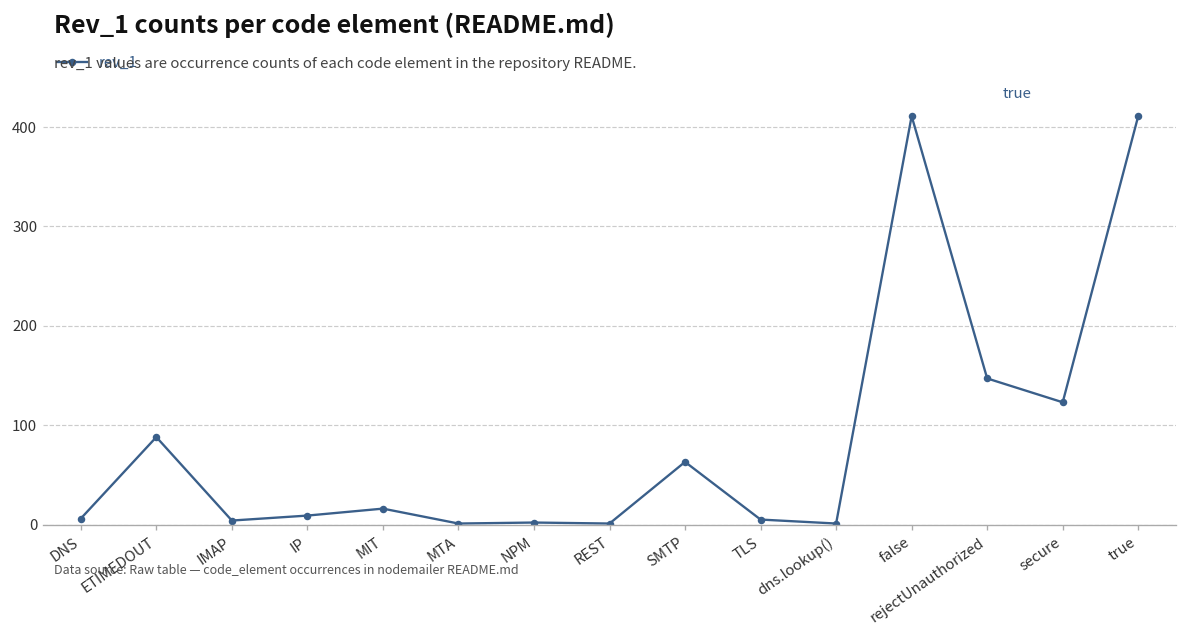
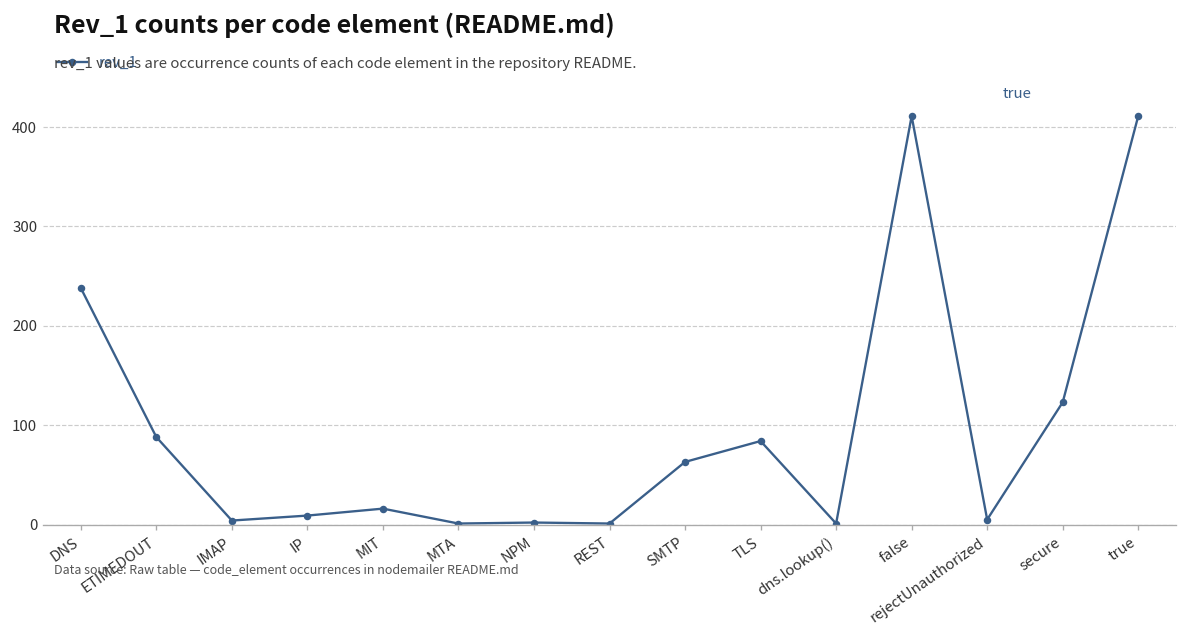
DNS: 10 -> 240
TLS: 10 -> 80
rejectUnauthorized: 150 -> 10
